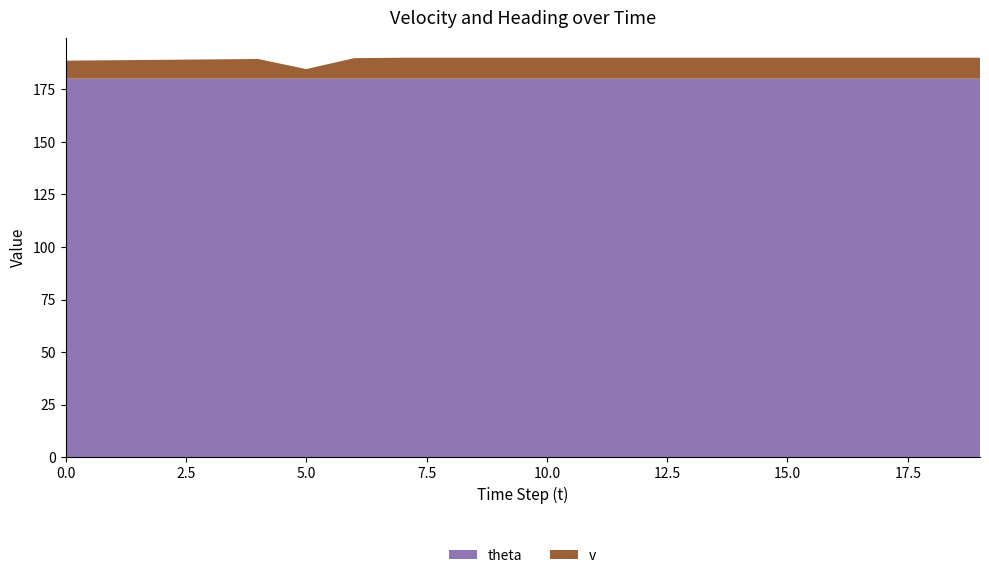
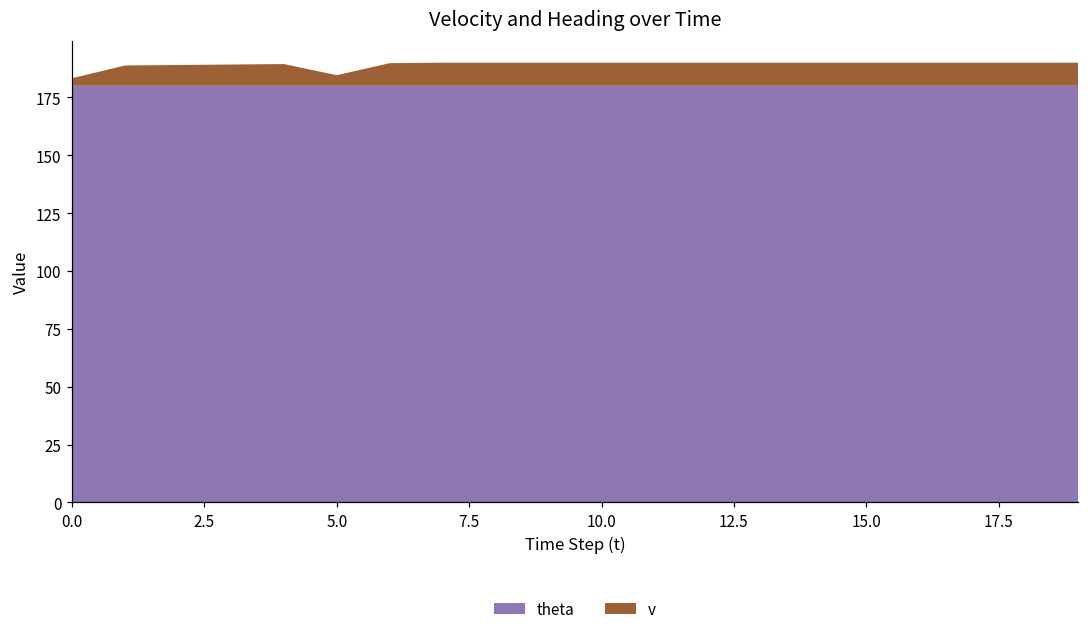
v, 0.0: 9 -> 3
